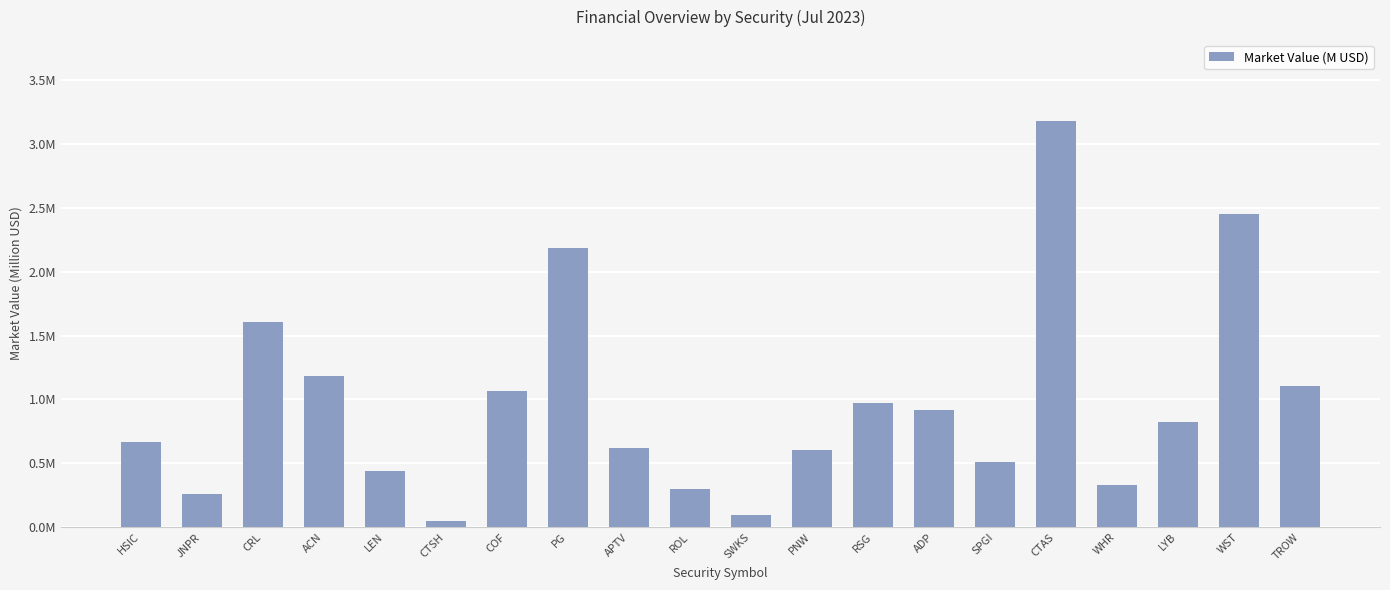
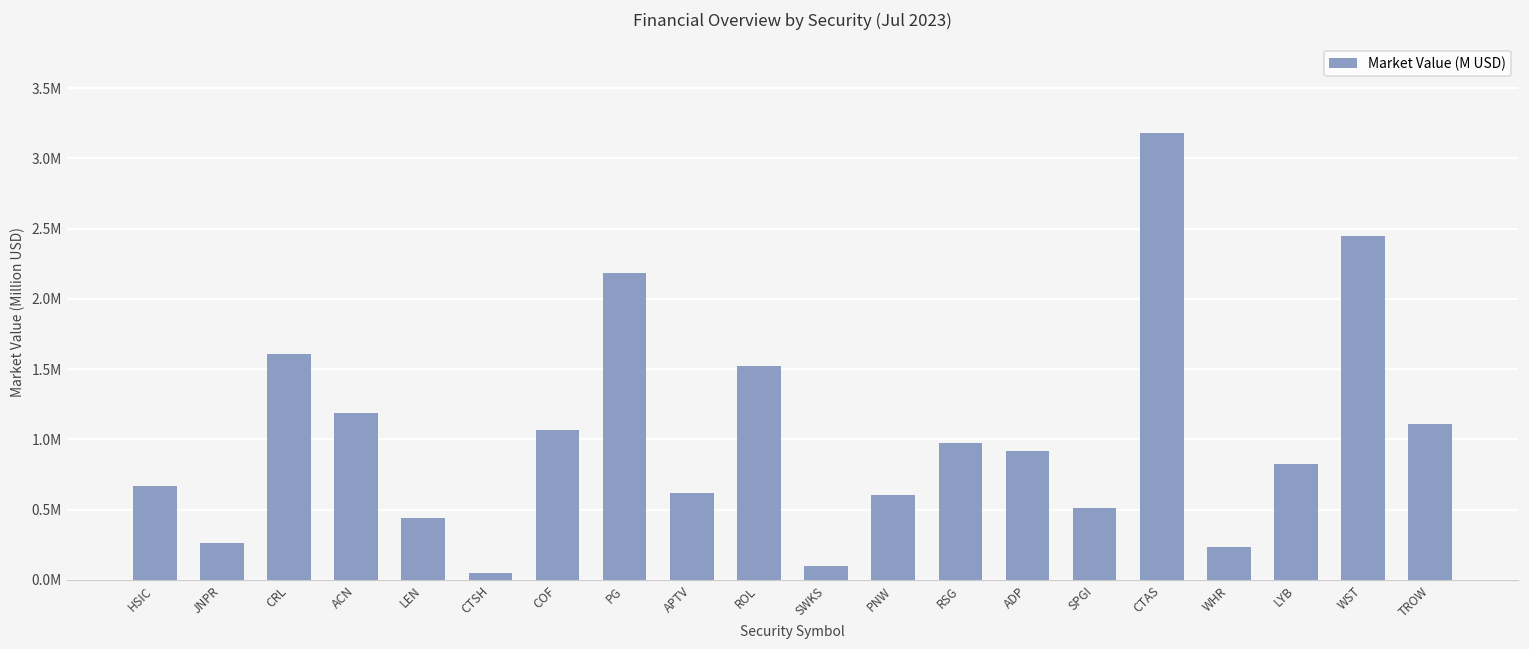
ROL: 300000 -> 1520000
WHR: 330000 -> 230000
